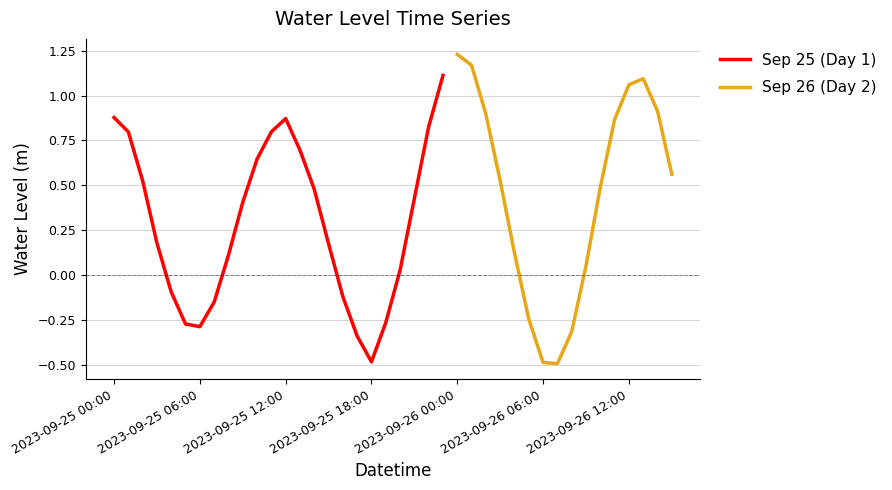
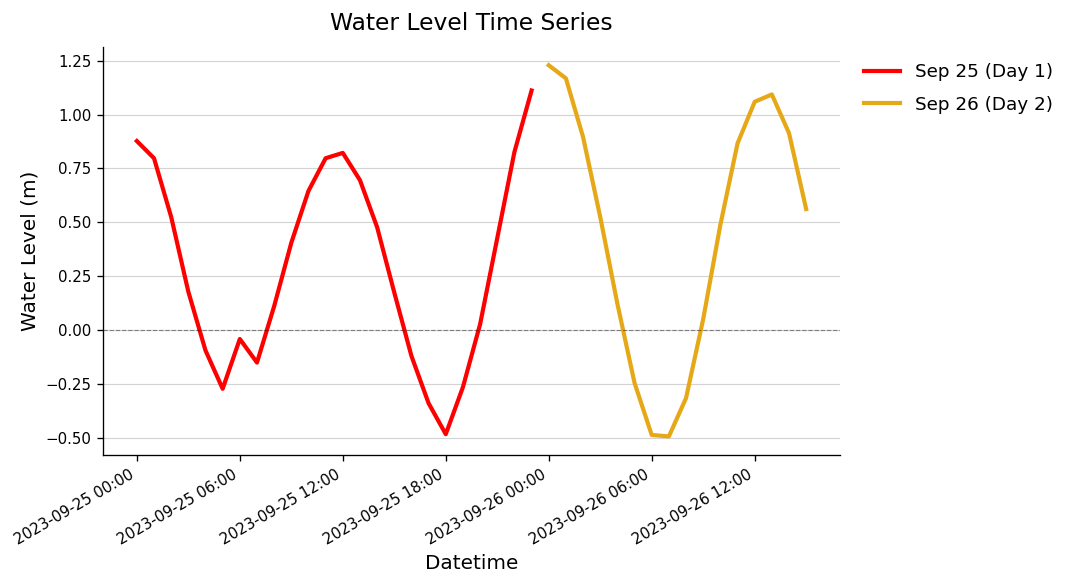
Sep 25 (Day 1), 2023-09-25 06:00: -0.29 -> -0.04
Sep 25 (Day 1), 2023-09-25 12:00: 0.87 -> 0.82
